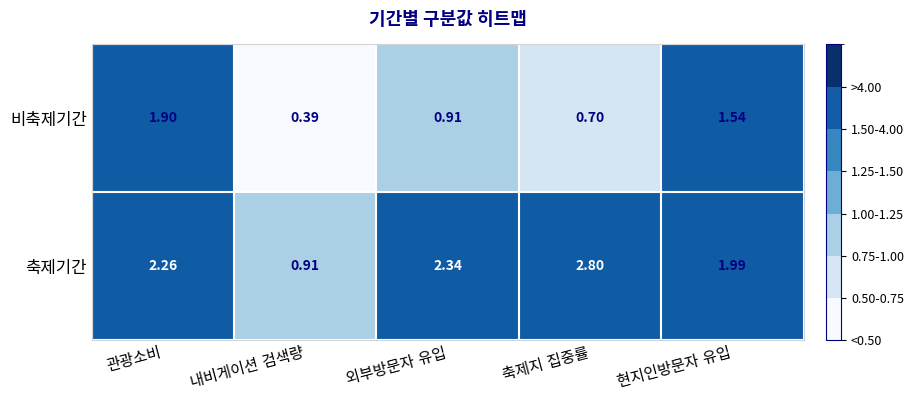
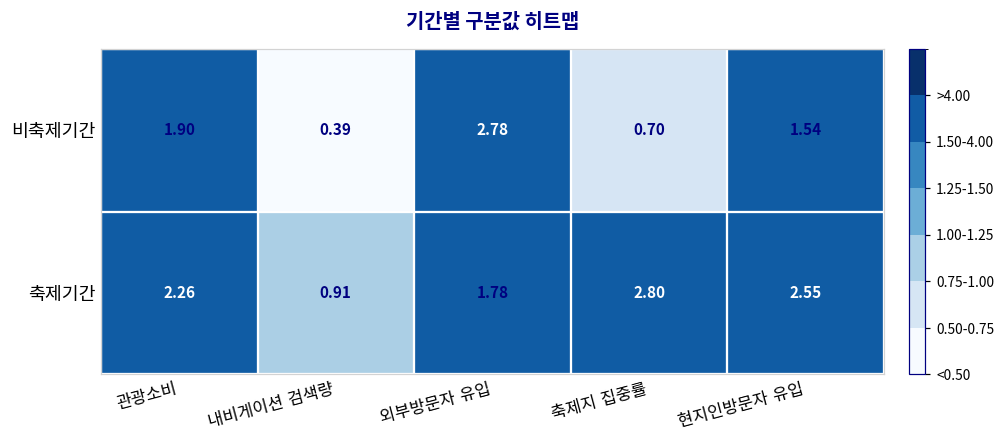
비축제기간, 외부방문자 유입: 0.91 -> 2.78
축제기간, 외부방문자 유입: 2.34 -> 1.78
축제기간, 현지인방문자 유입: 1.99 -> 2.55
